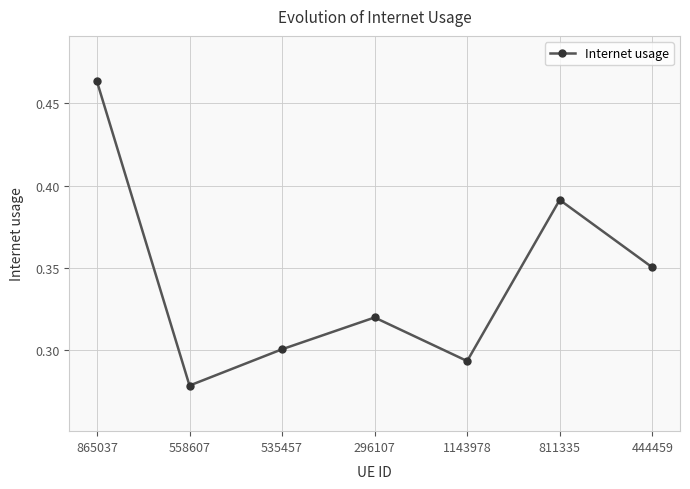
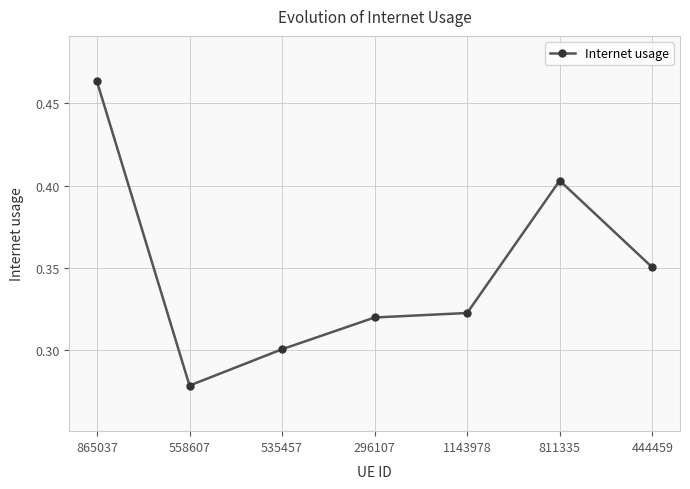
1143978: 0.293 -> 0.322
811335: 0.391 -> 0.403
